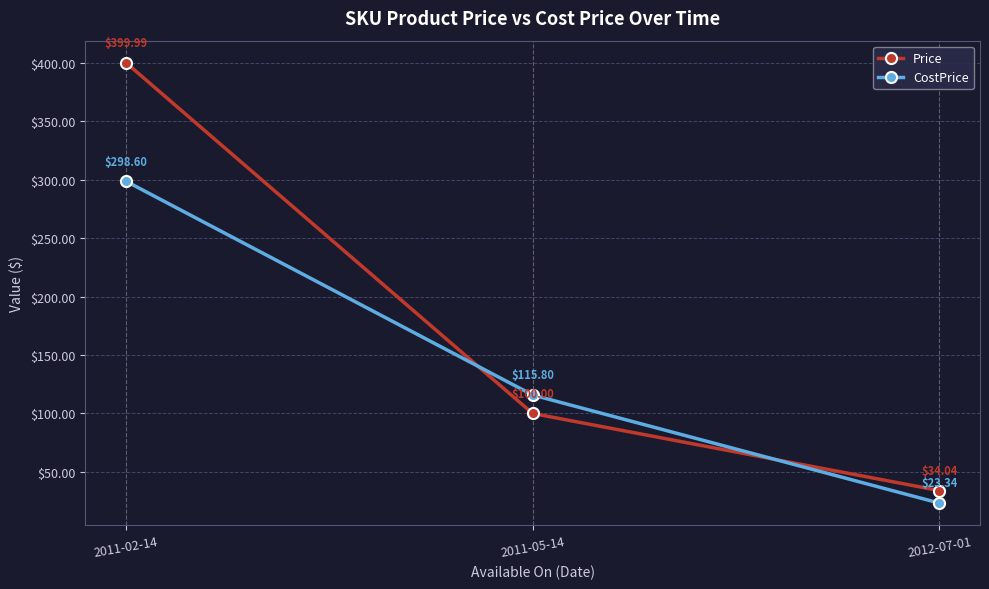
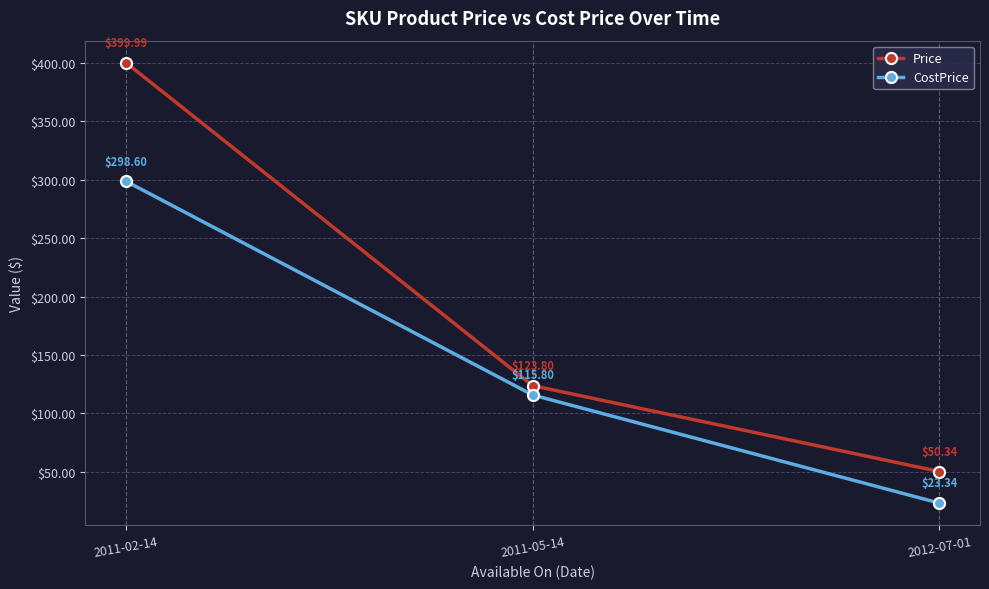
Price, 2011-05-14: $100.00 -> $123.80
Price, 2012-07-01: $34.04 -> $50.34
